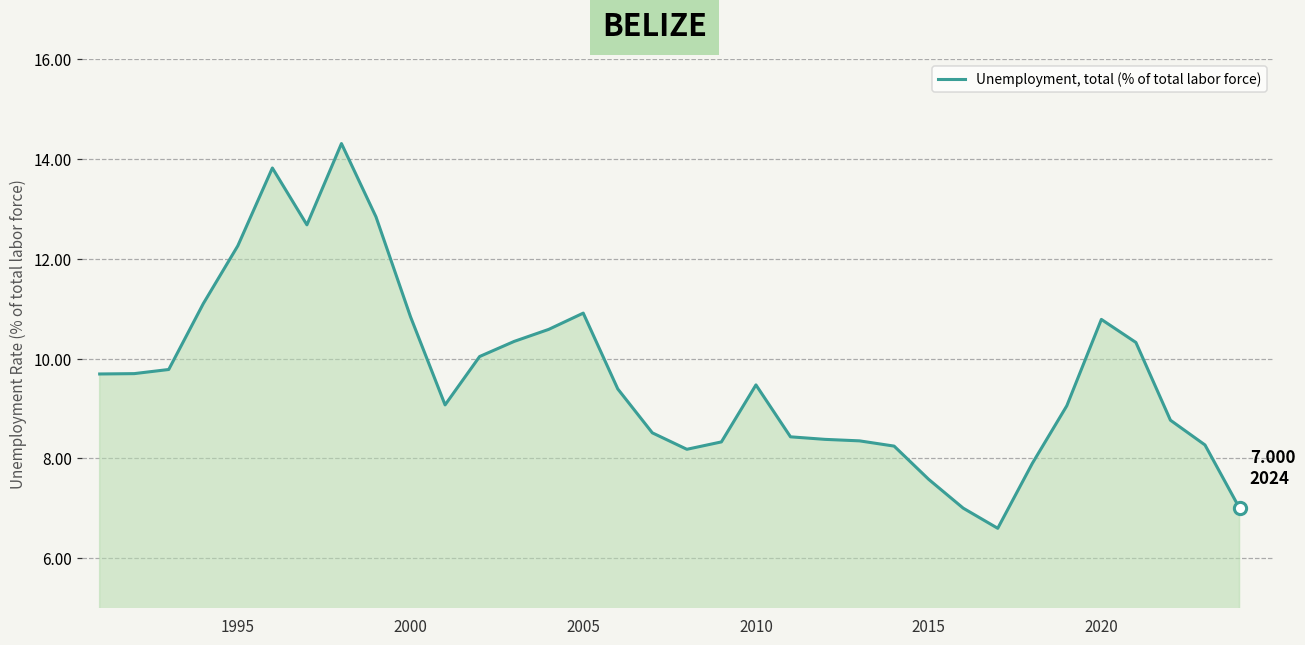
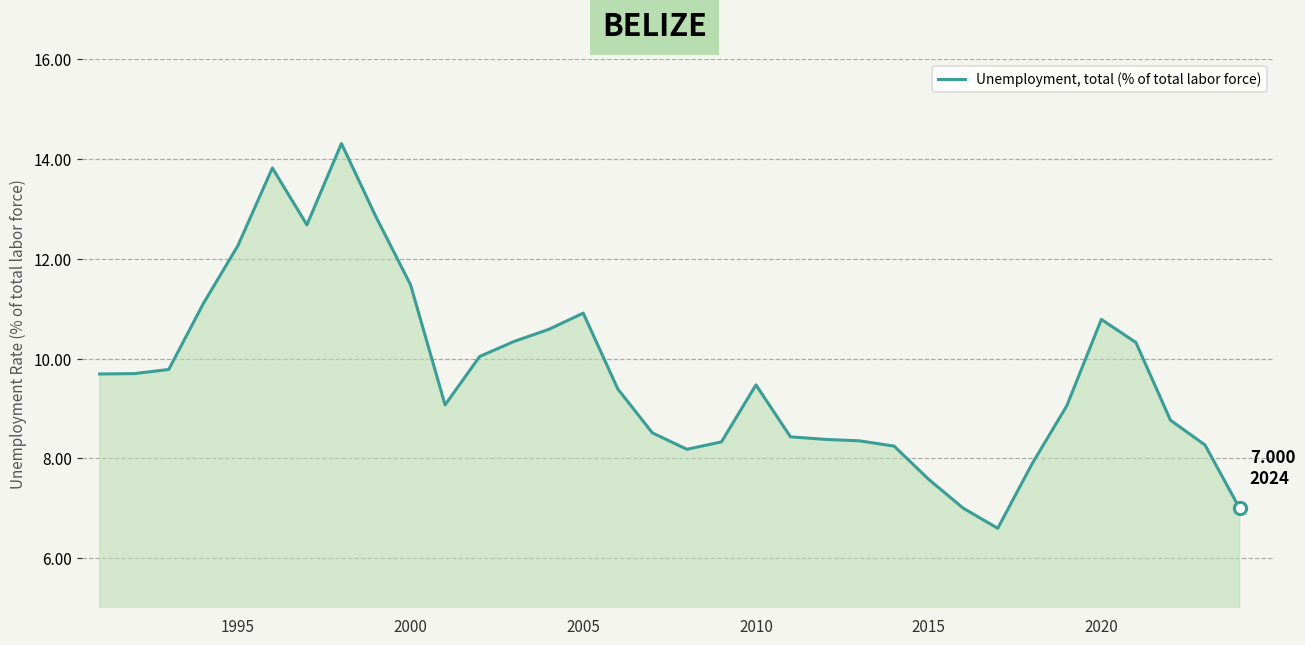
Unemployment, total (% of total labor force), 2000: 10.8 -> 11.5
